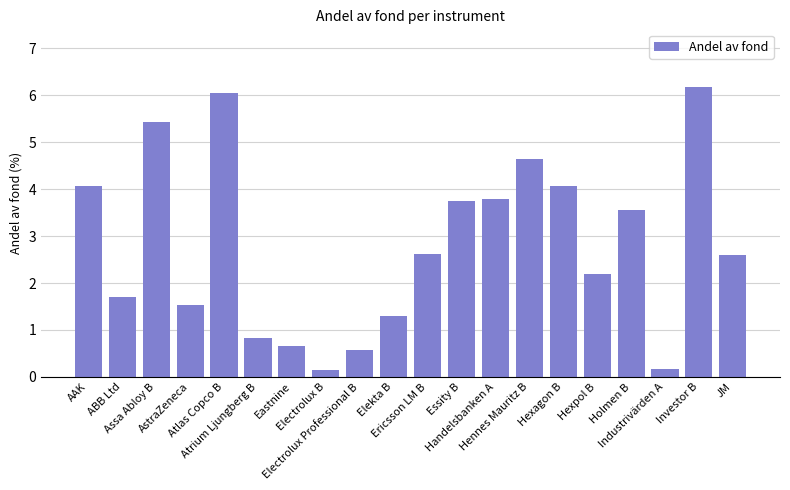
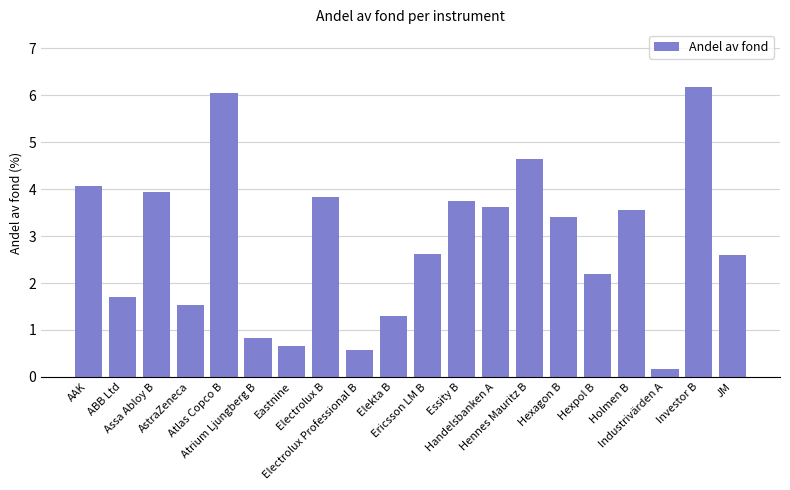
Assa Abloy B: 5.4 -> 3.9
Electrolux B: 0.1 -> 3.8
Handelsbanken A: 3.8 -> 3.6
Hexagon B: 4.1 -> 3.4
